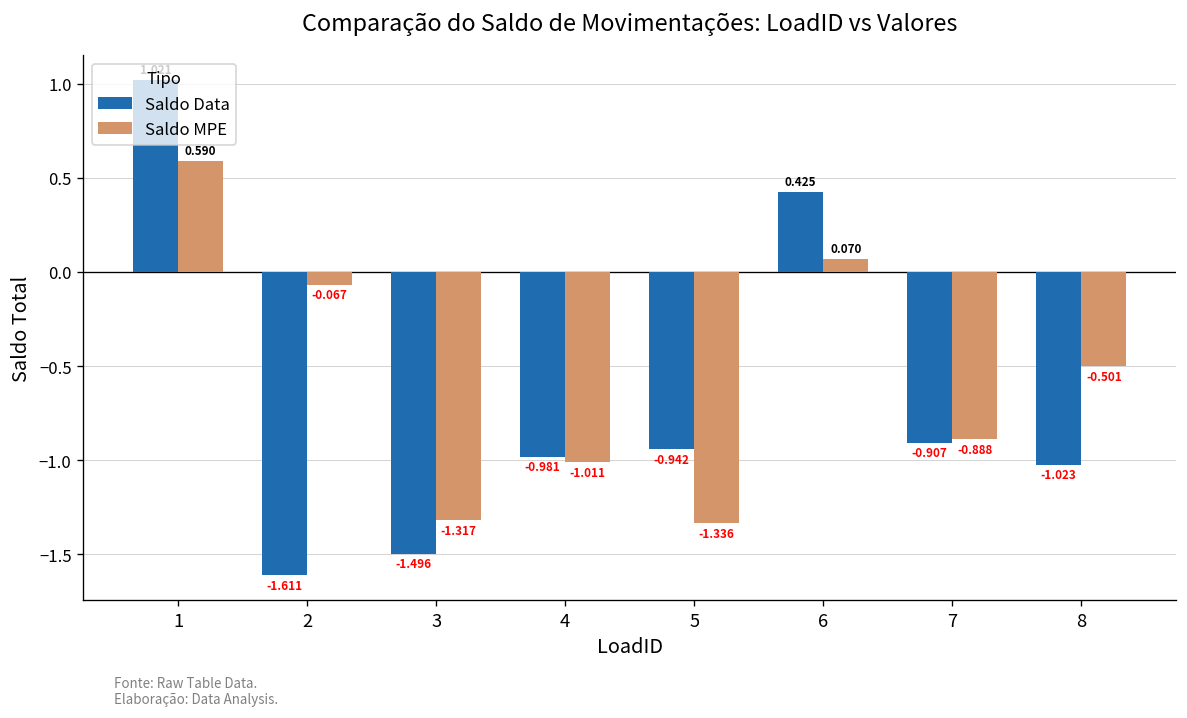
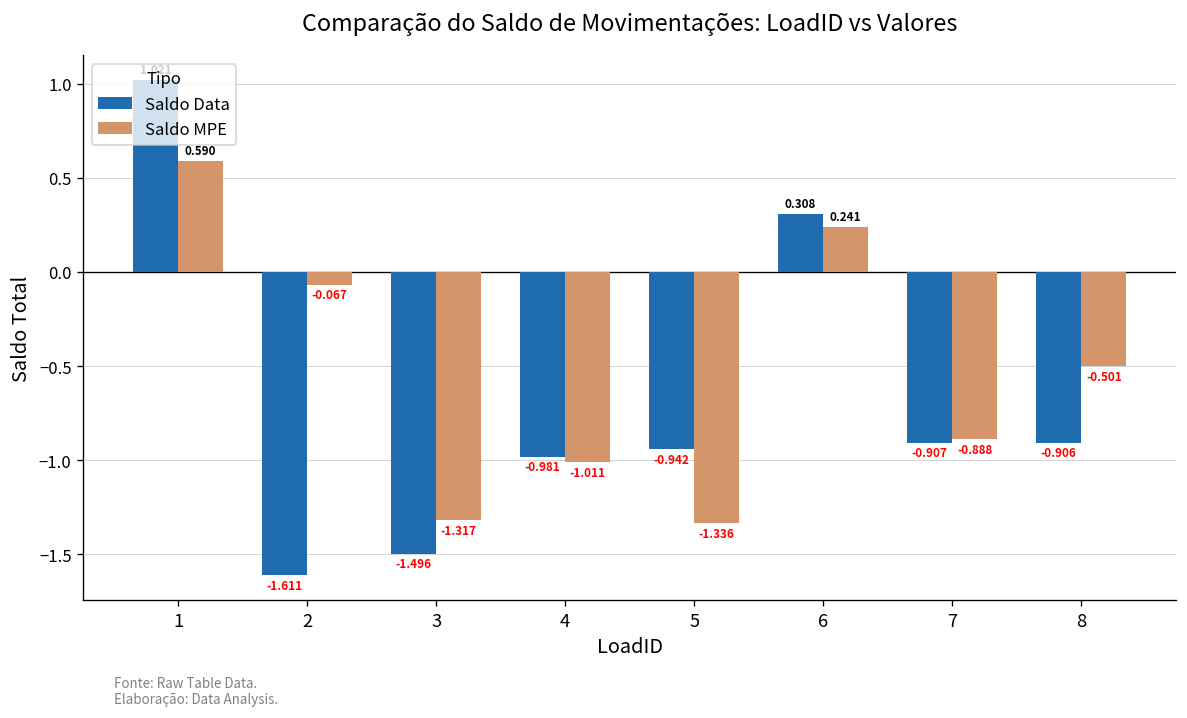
Saldo Data, 6: 0.425 -> 0.308
Saldo MPE, 6: 0.070 -> 0.241
Saldo Data, 8: -1.023 -> -0.906
